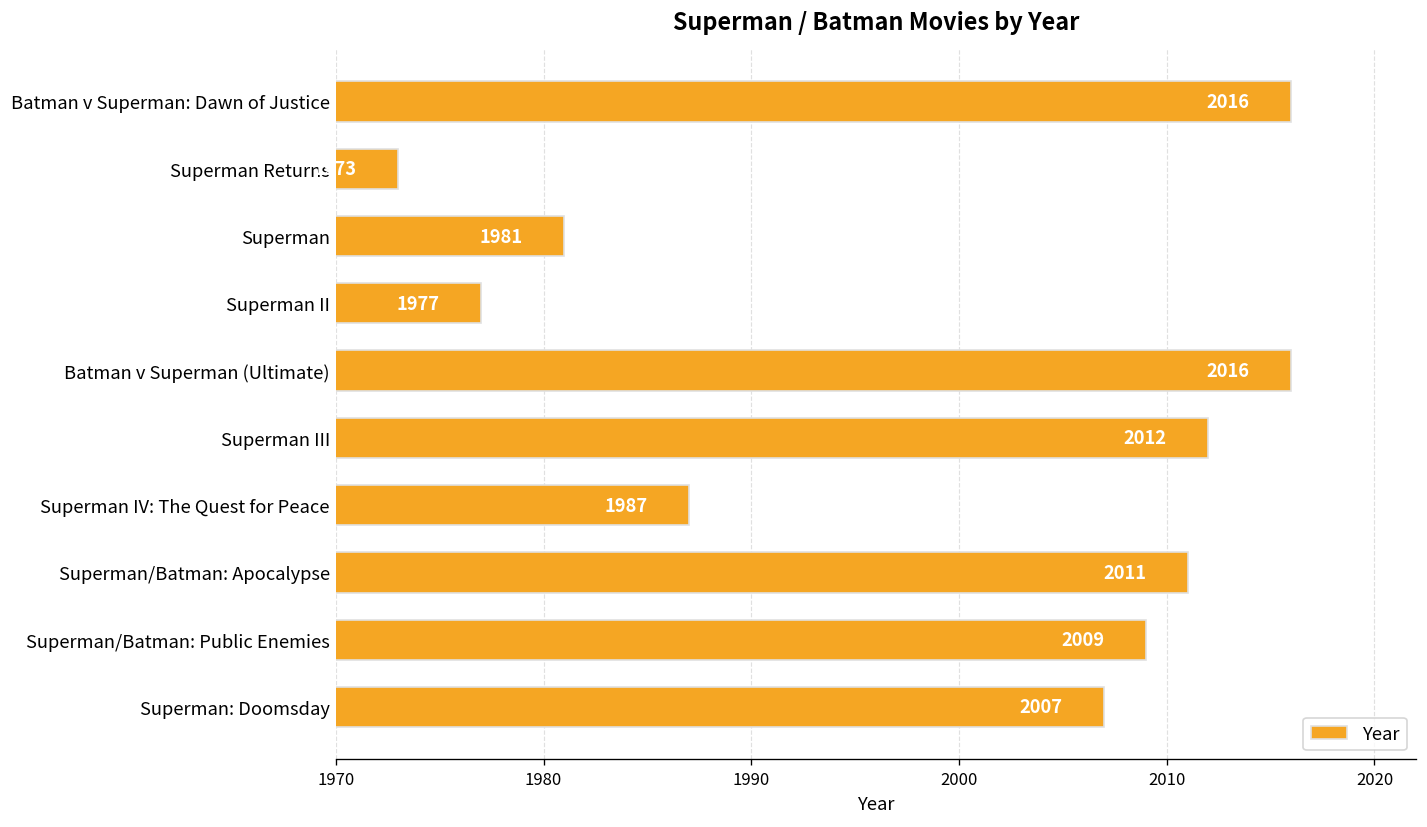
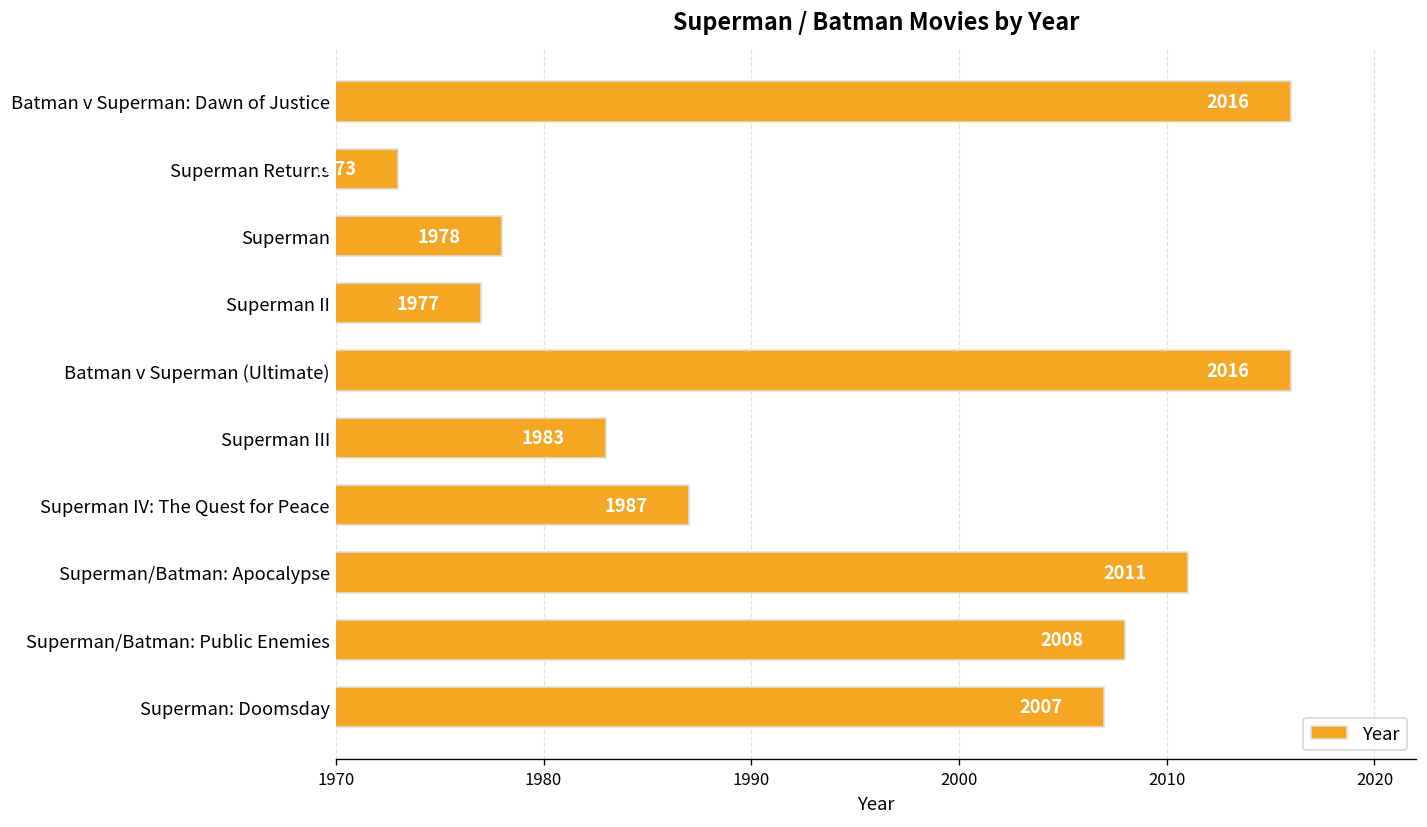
Superman: 1981 -> 1978
Superman III: 2012 -> 1983
Superman/Batman: Public Enemies: 2009 -> 2008
